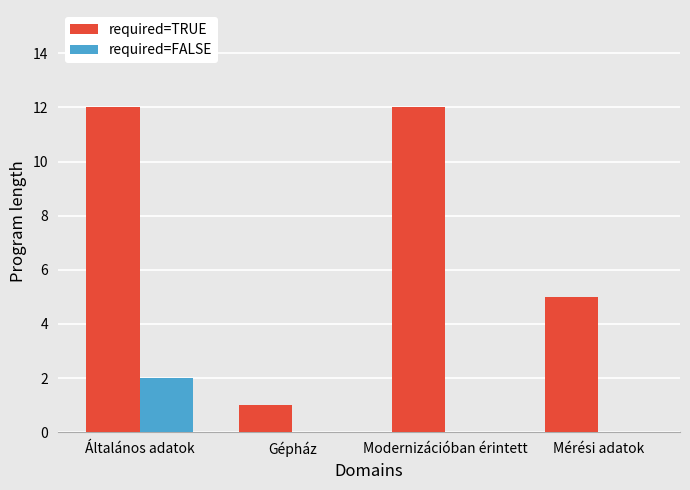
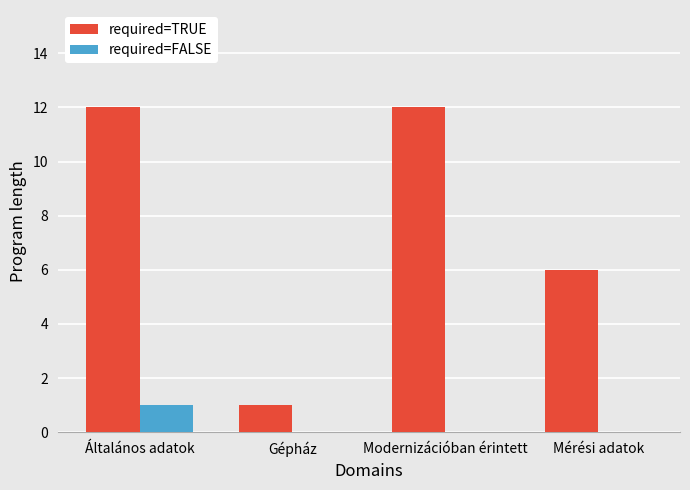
required=FALSE, Általános adatok: 2 -> 1
required=TRUE, Mérési adatok: 5 -> 6
